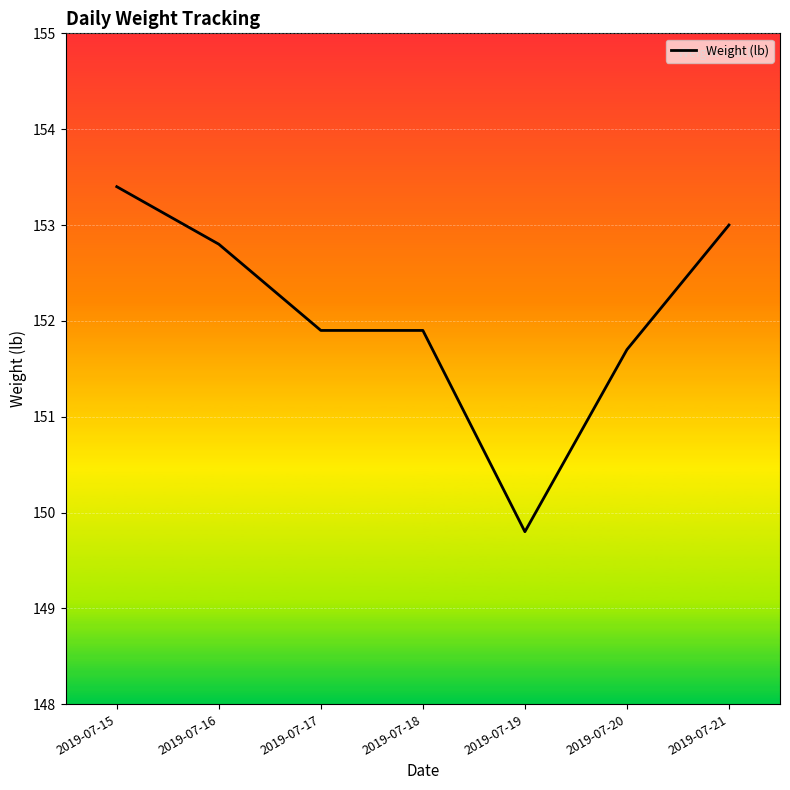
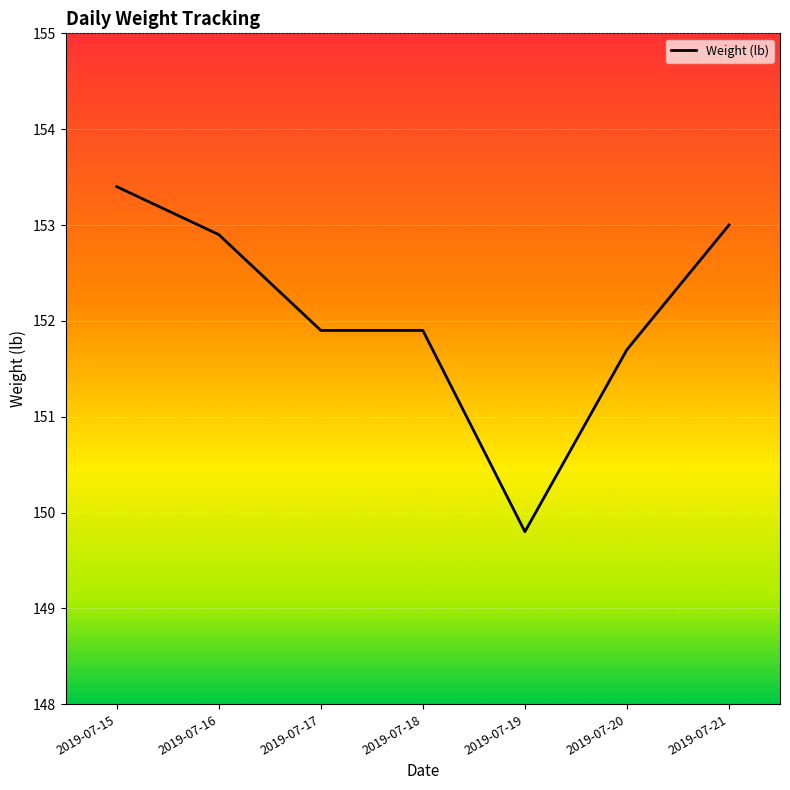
2019-07-16: 152.8 -> 152.9
